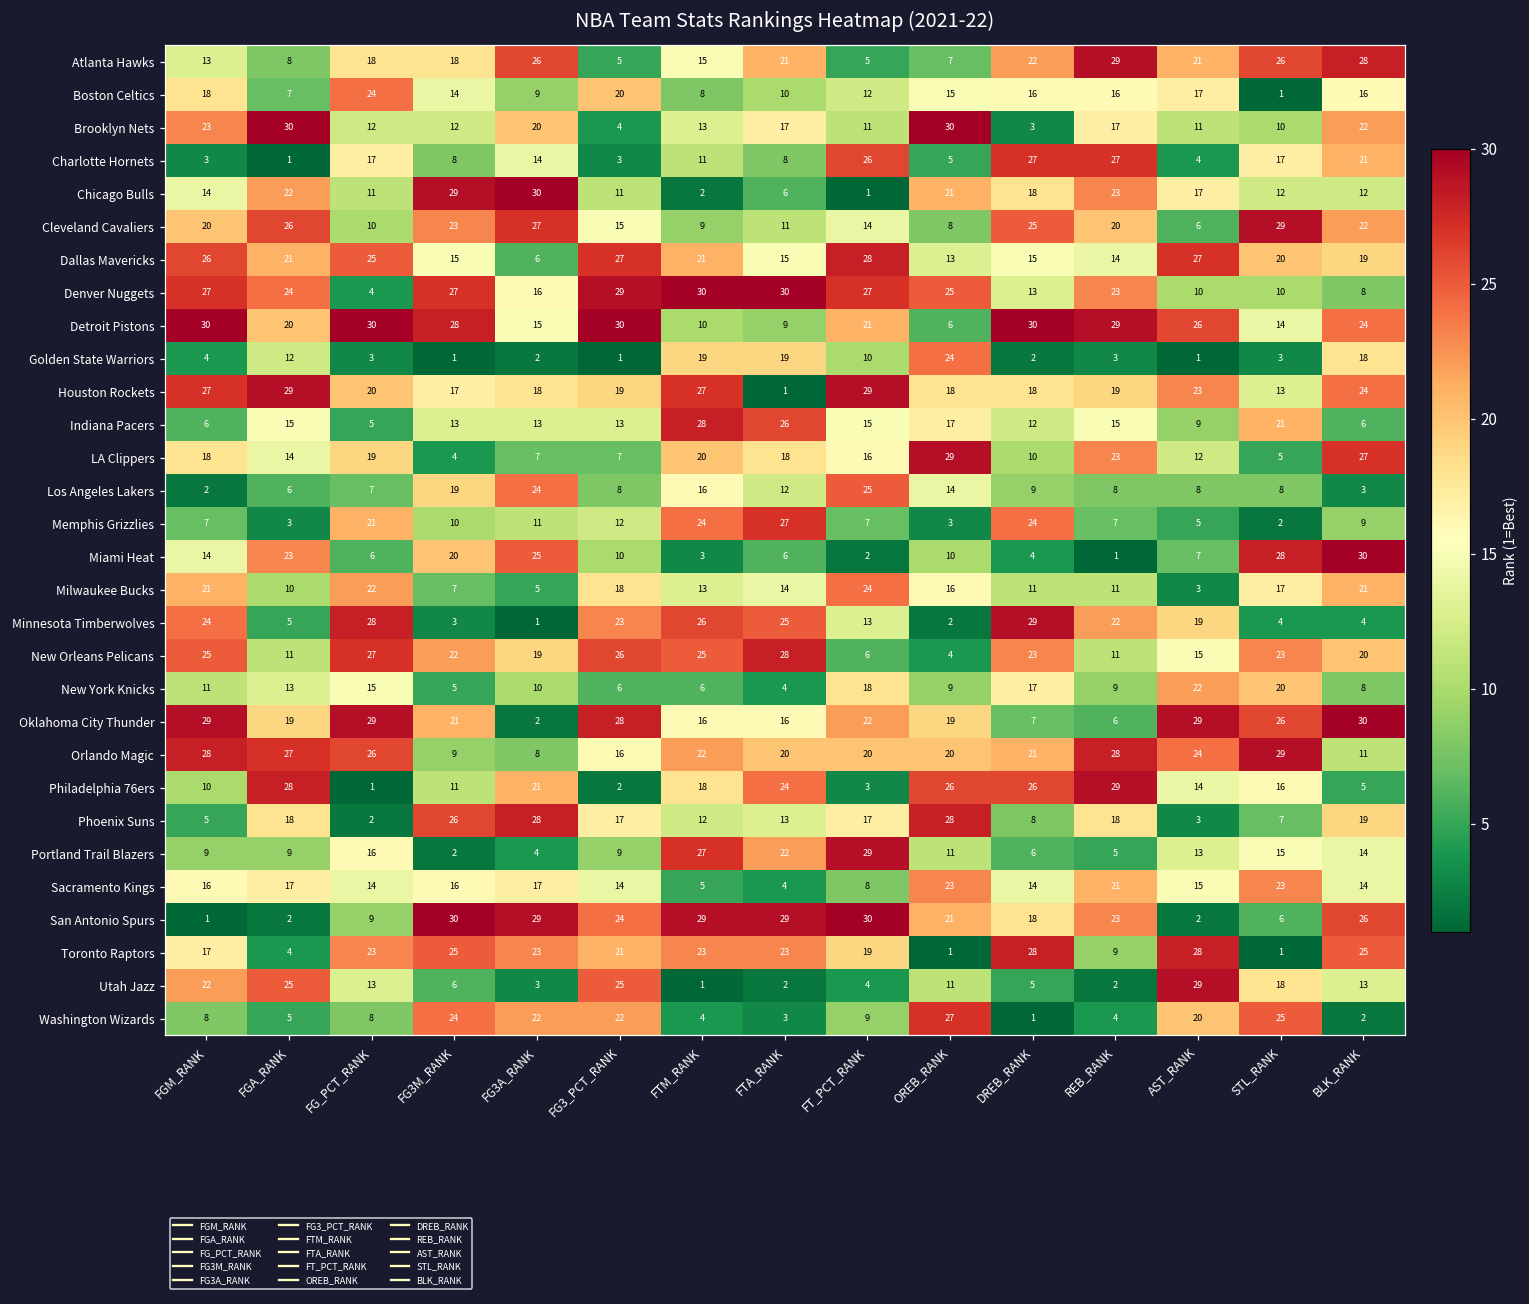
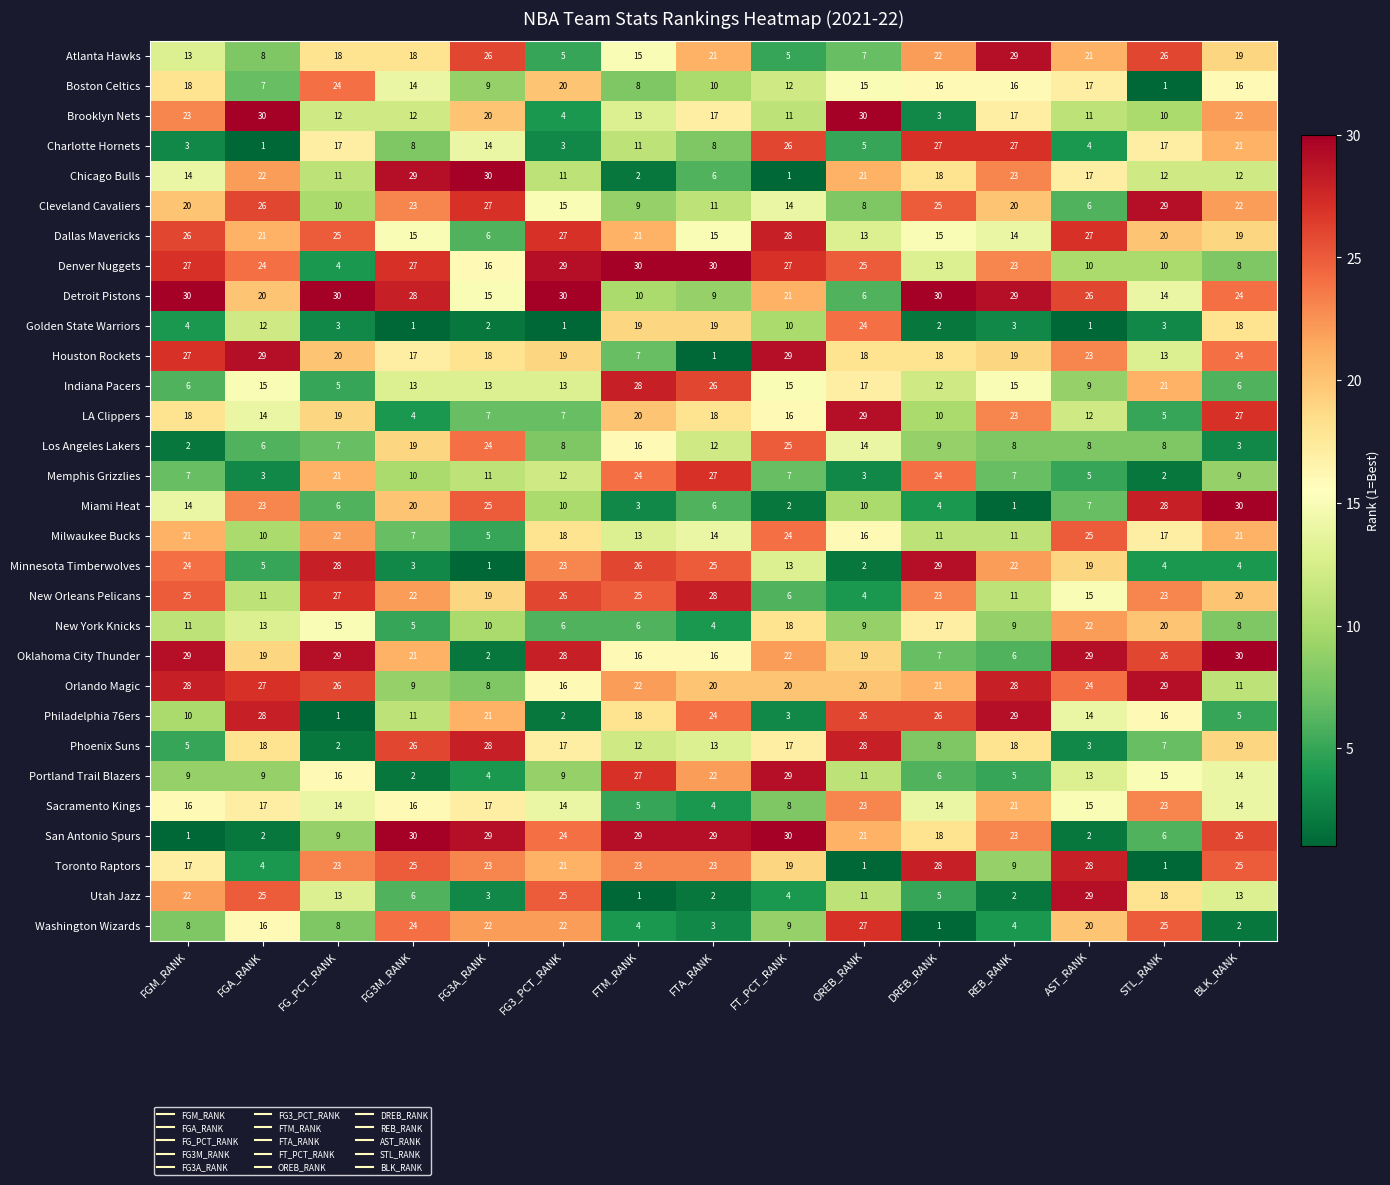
Atlanta Hawks, BLK_RANK: 28 -> 19
Houston Rockets, FTM_RANK: 27 -> 7
Milwaukee Bucks, AST_RANK: 3 -> 25
Washington Wizards, FGA_RANK: 5 -> 16
